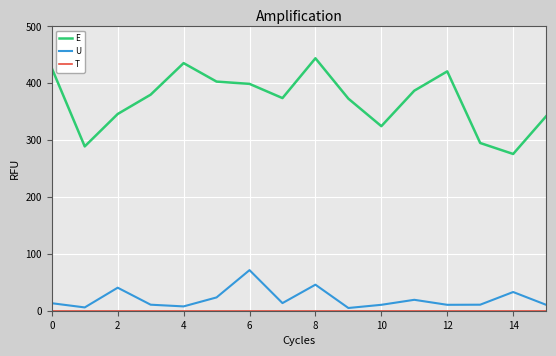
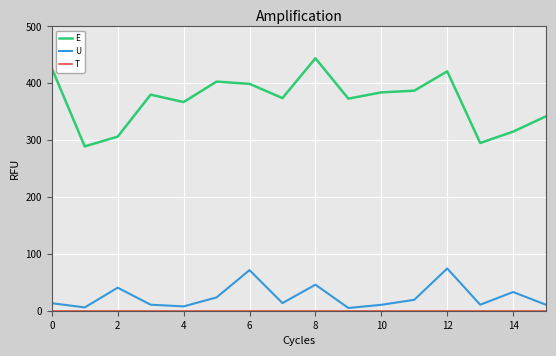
E, 2: 350 -> 310
E, 4: 440 -> 370
E, 10: 320 -> 380
U, 12: 10 -> 70
E, 14: 280 -> 320
